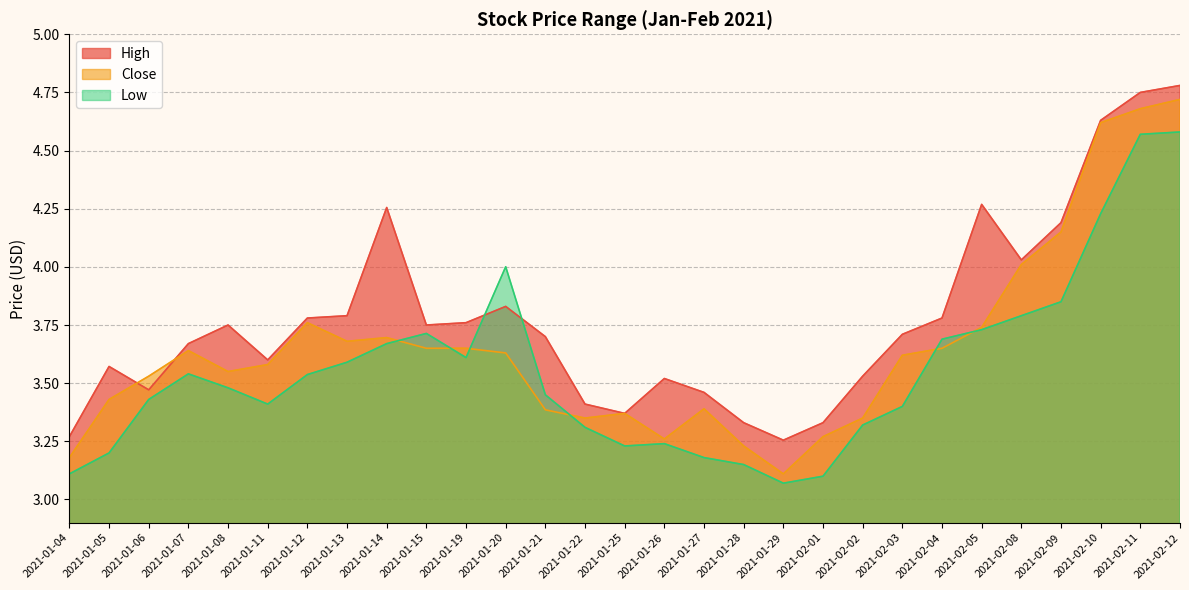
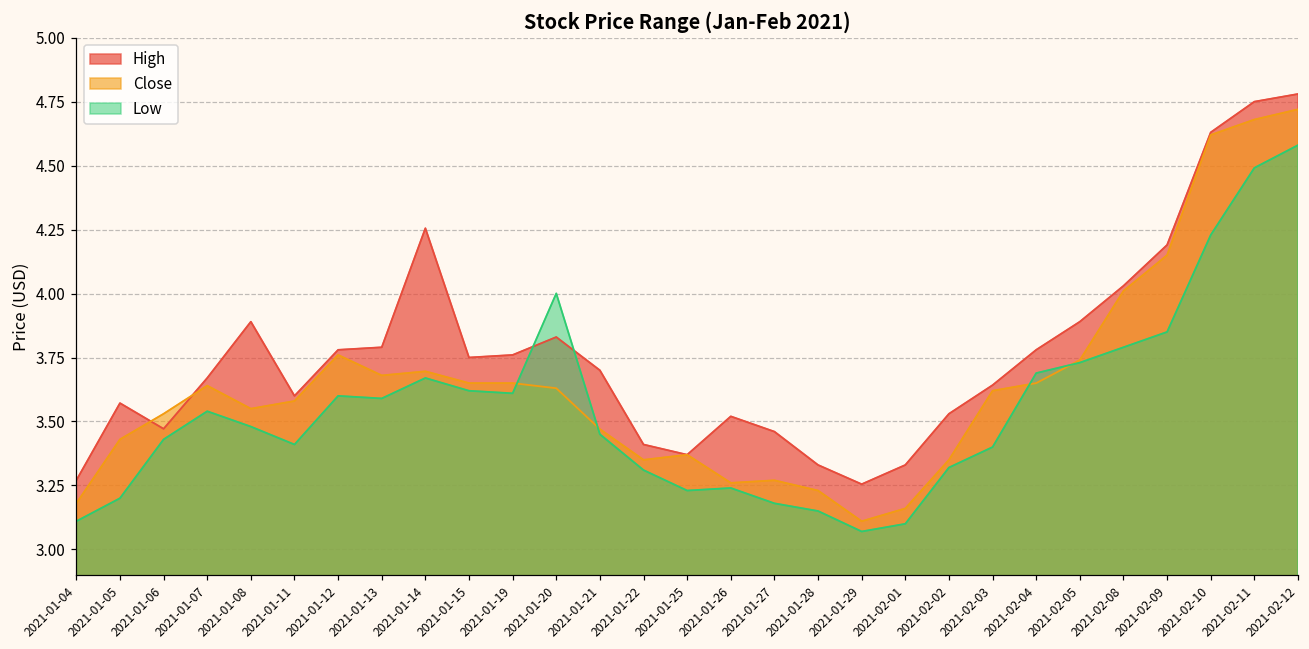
High, 2021-01-08: 3.75 -> 3.89
Low, 2021-01-12: 3.54 -> 3.60
Low, 2021-01-15: 3.71 -> 3.62
Close, 2021-01-21: 3.39 -> 3.47
Close, 2021-01-27: 3.39 -> 3.27
Close, 2021-02-01: 3.27 -> 3.16
High, 2021-02-03: 3.71 -> 3.64
High, 2021-02-05: 4.27 -> 3.89
Low, 2021-02-11: 4.57 -> 4.49
